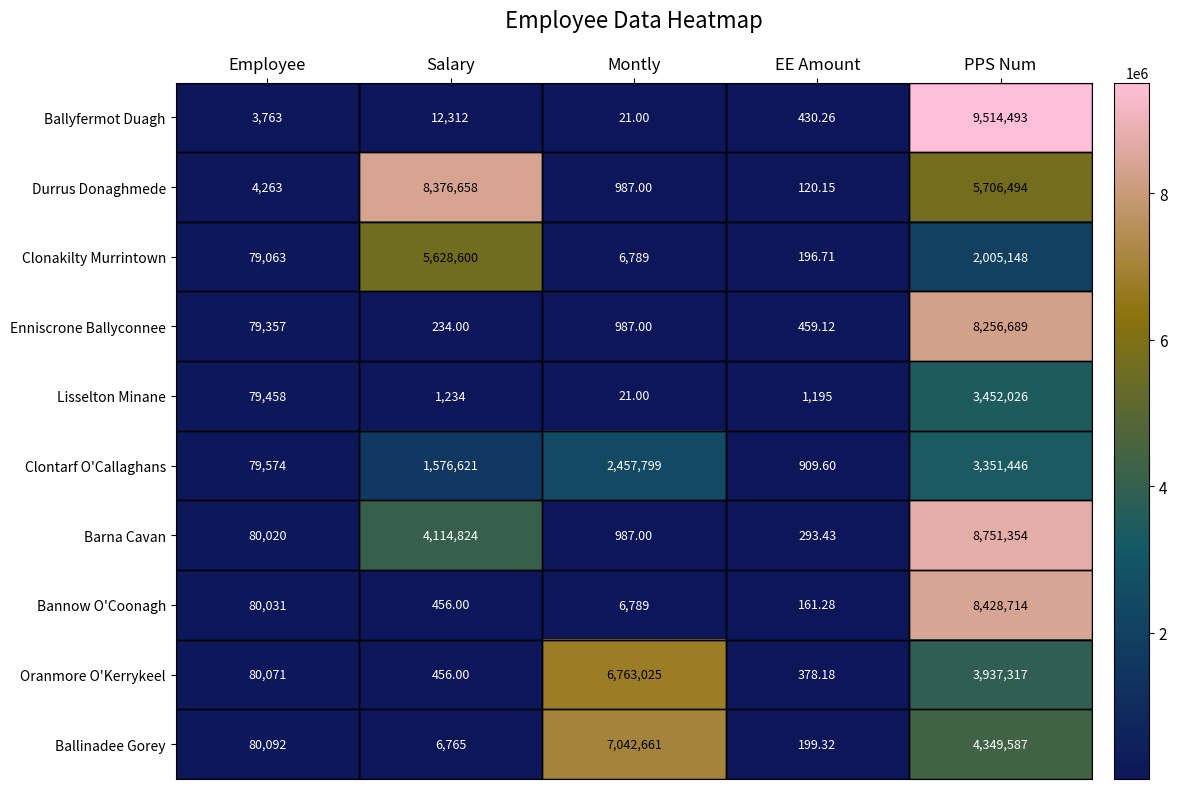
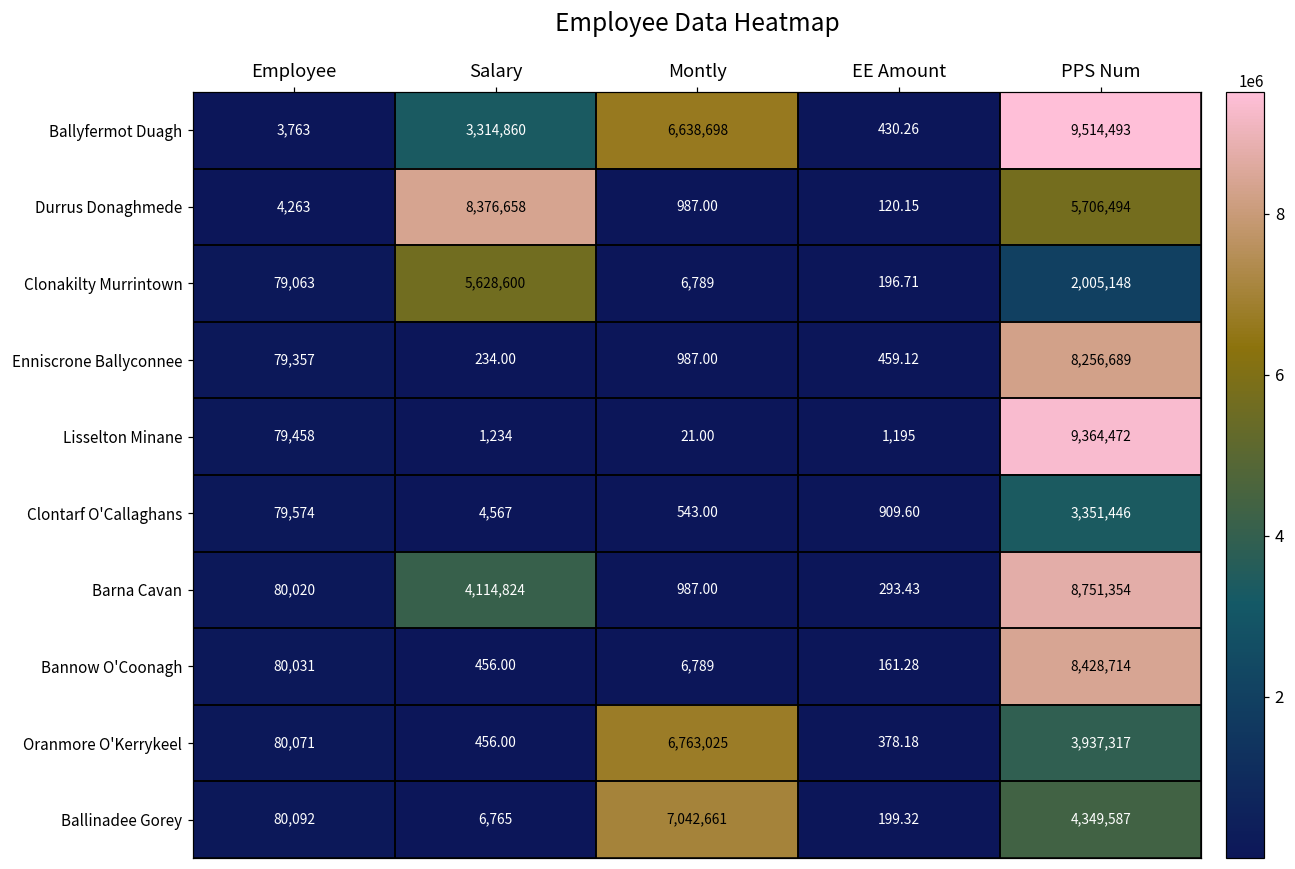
Ballyfermot Duagh, Salary: 12,312 -> 3,314,860
Ballyfermot Duagh, Montly: 21.00 -> 6,638,698
Lisselton Minane, PPS Num: 3,452,026 -> 9,364,472
Clontarf O'Callaghans, Salary: 1,576,621 -> 4,567
Clontarf O'Callaghans, Montly: 2,457,799 -> 543.00
